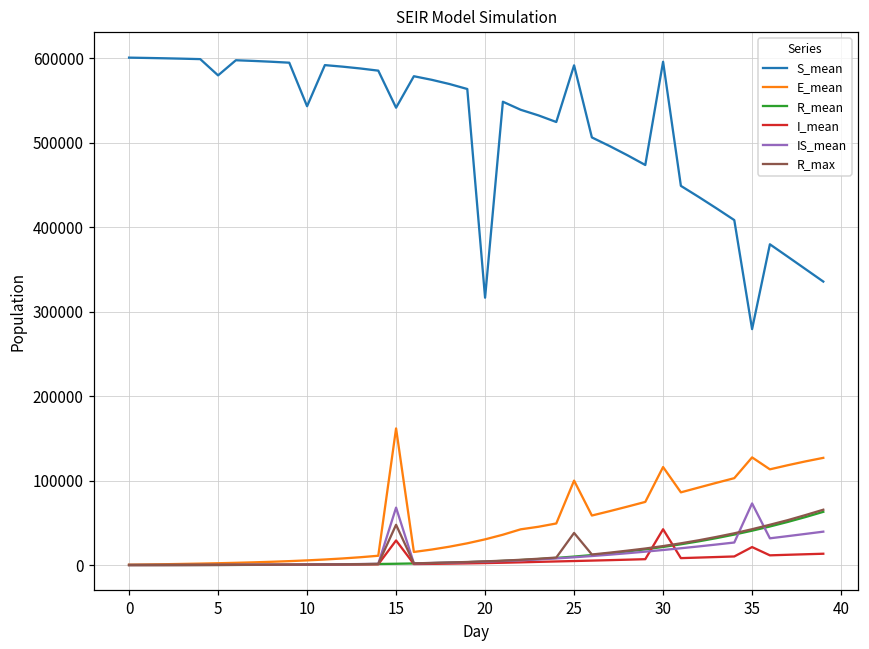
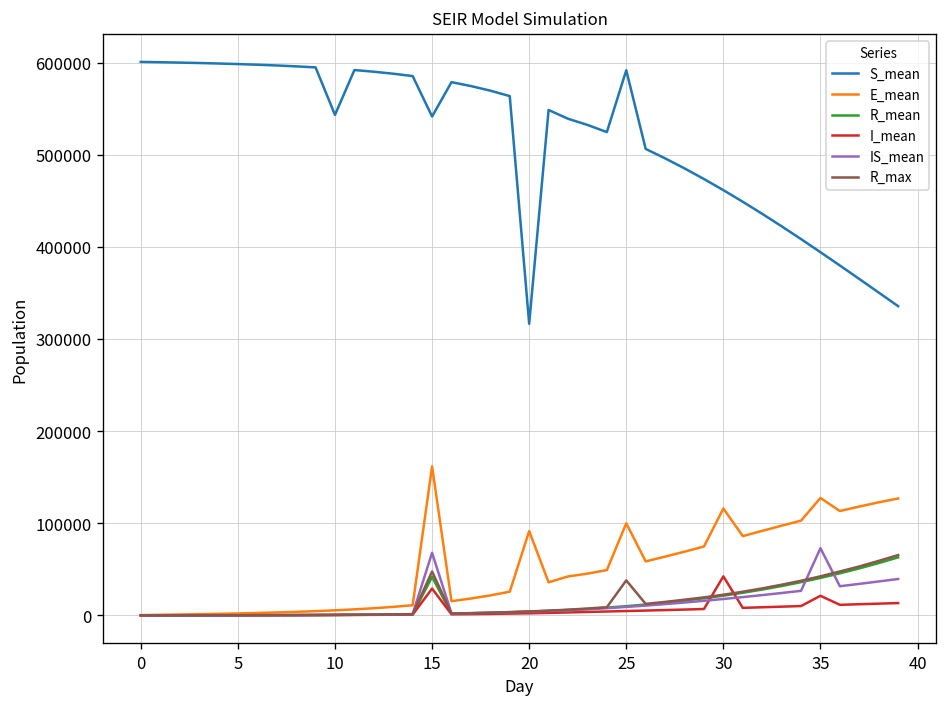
S_mean, 5: 580000 -> 600000
R_mean, 15: 0 -> 40000
E_mean, 20: 30000 -> 90000
S_mean, 30: 600000 -> 460000
S_mean, 35: 280000 -> 390000
